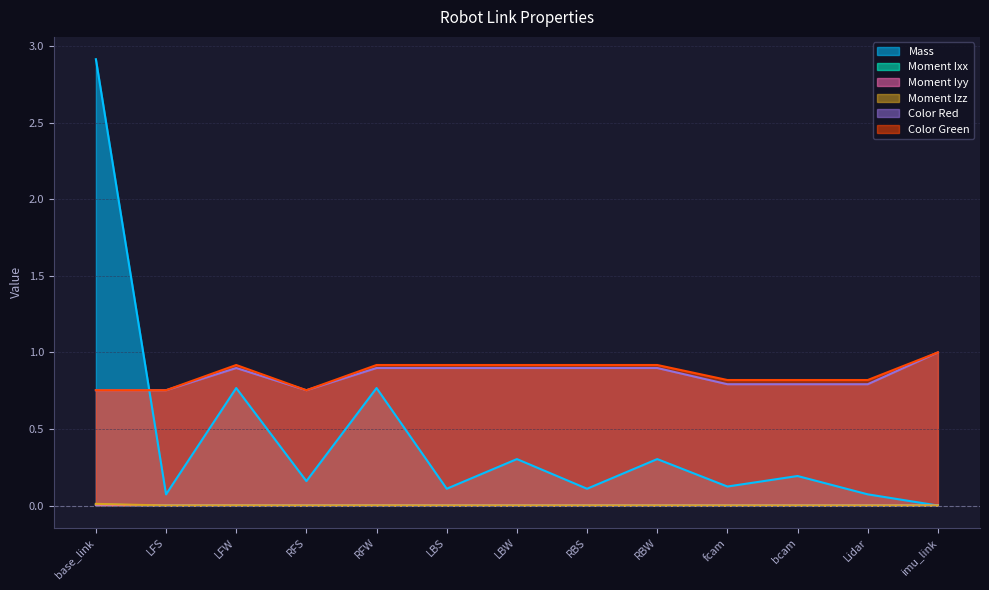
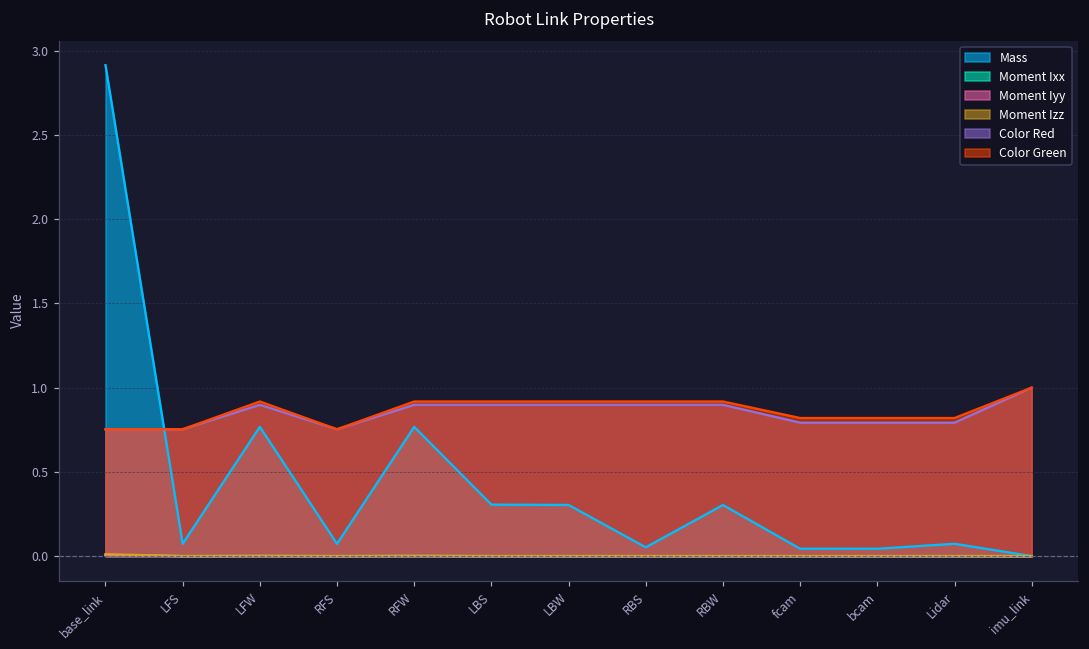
Mass, RFS: 0.16 -> 0.07
Mass, LBS: 0.11 -> 0.31
Mass, RBS: 0.11 -> 0.05
Mass, fcam: 0.12 -> 0.04
Mass, bcam: 0.19 -> 0.04
